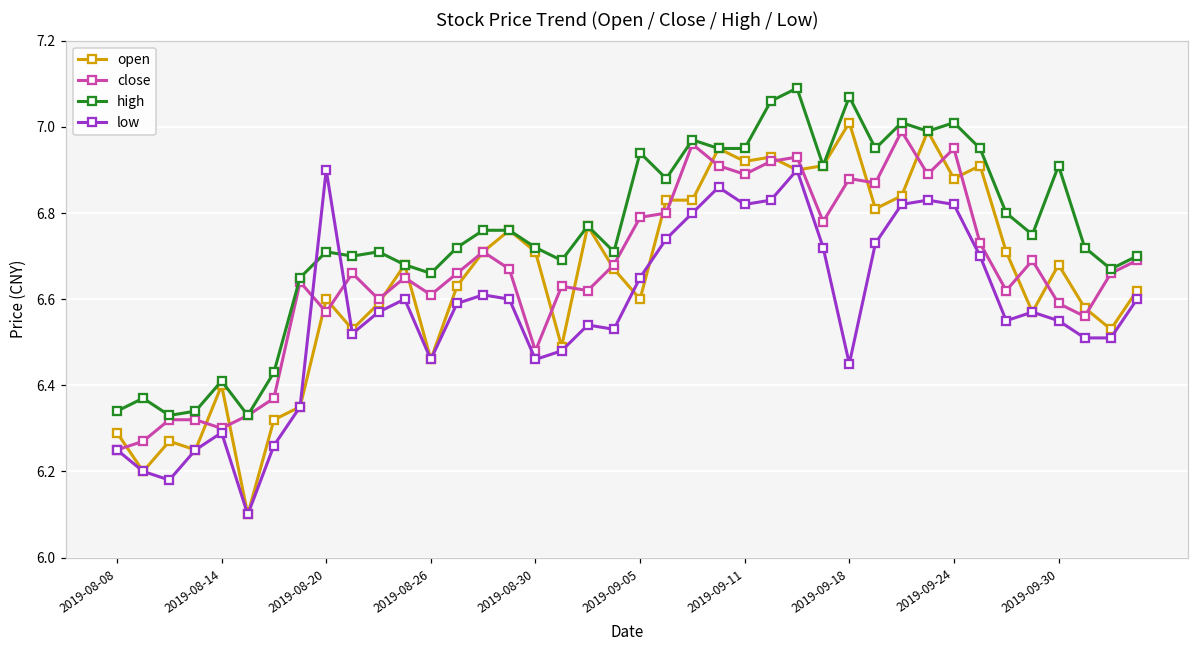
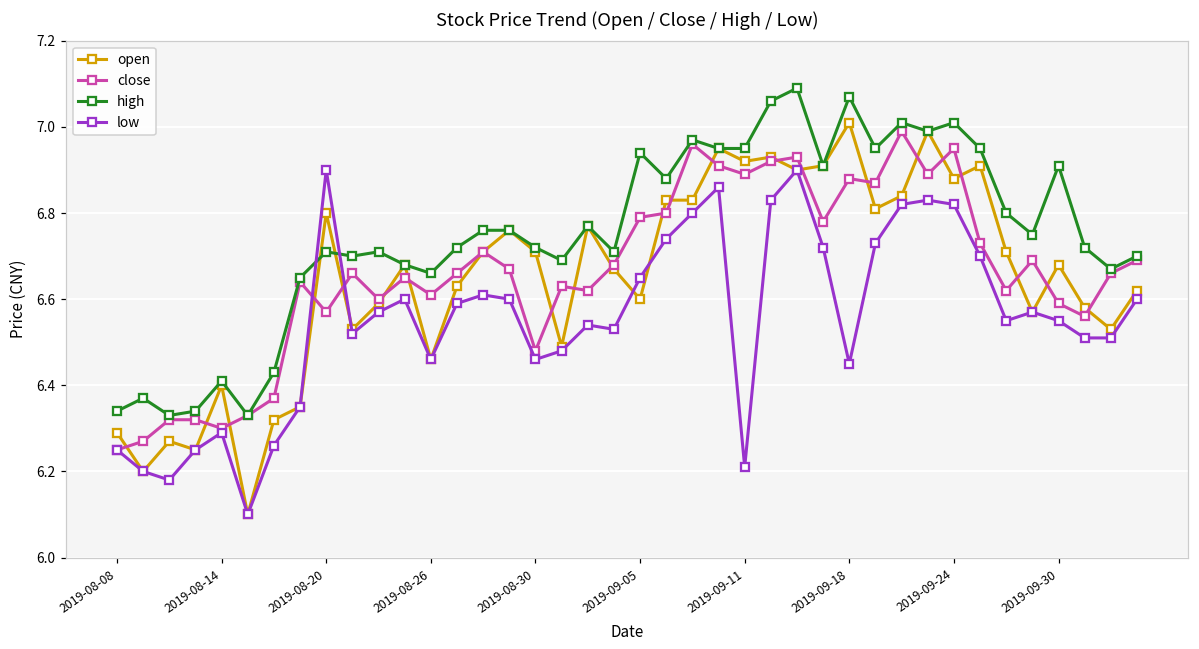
open, 2019-08-20: 6.6 -> 6.8
low, 2019-09-11: 6.82 -> 6.21
